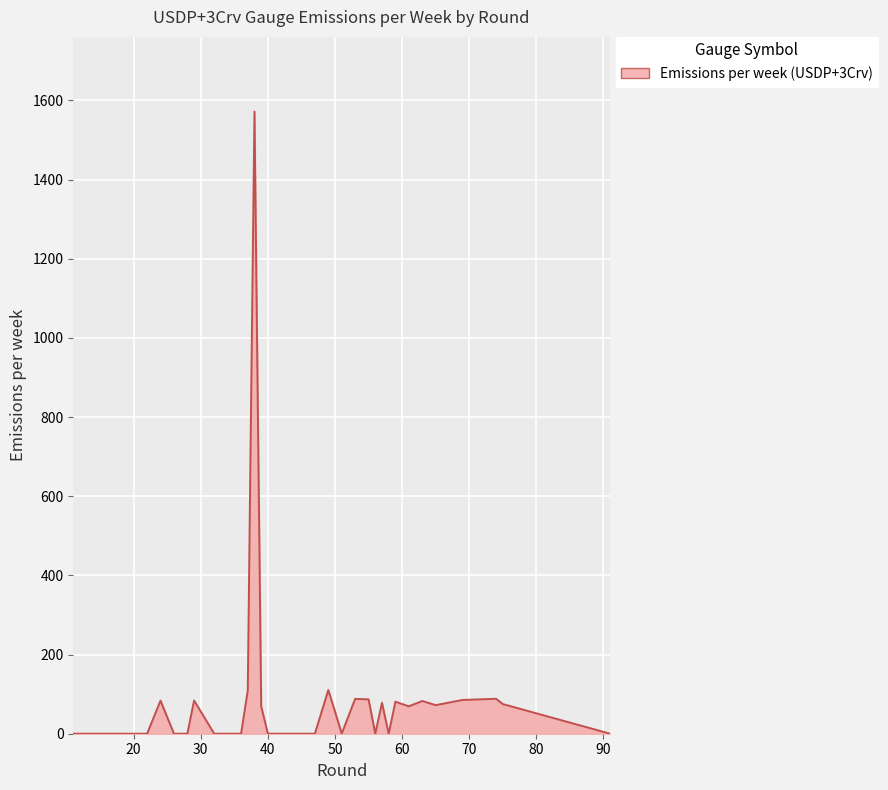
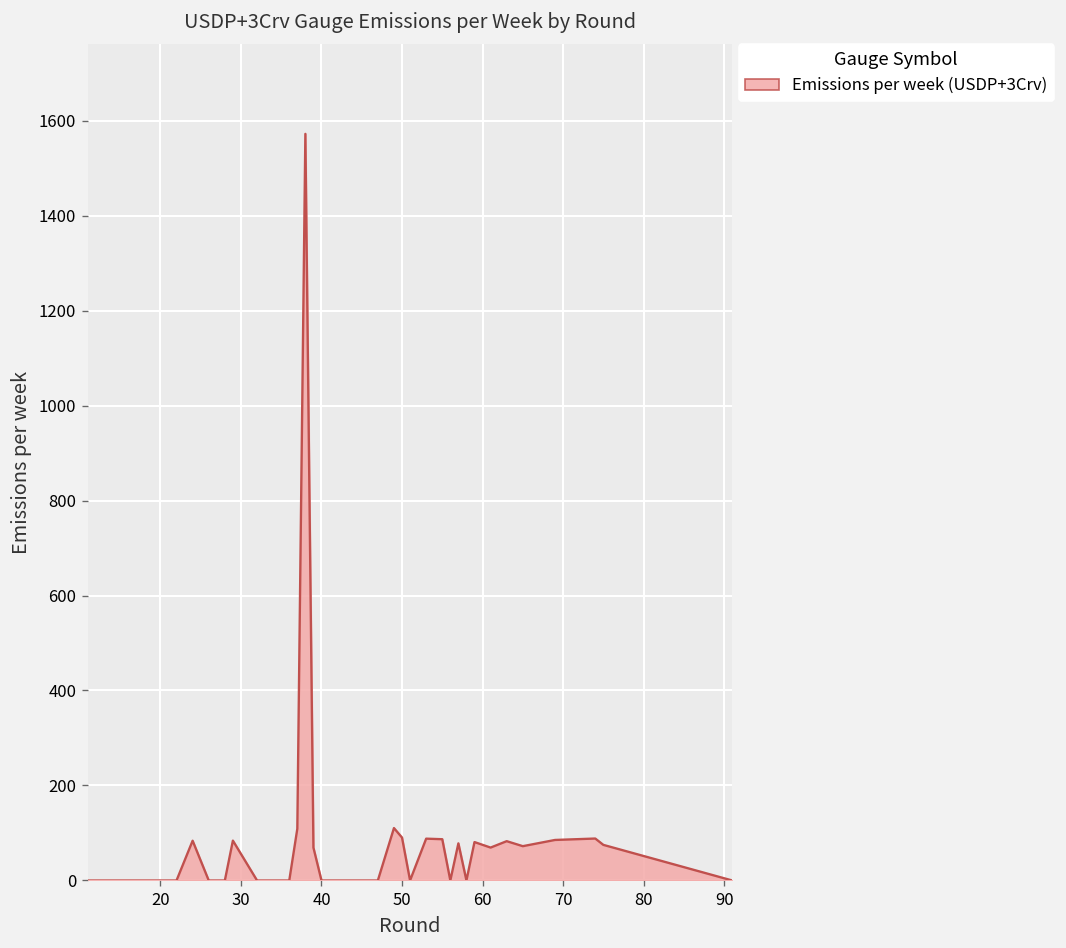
50: 60 -> 90
